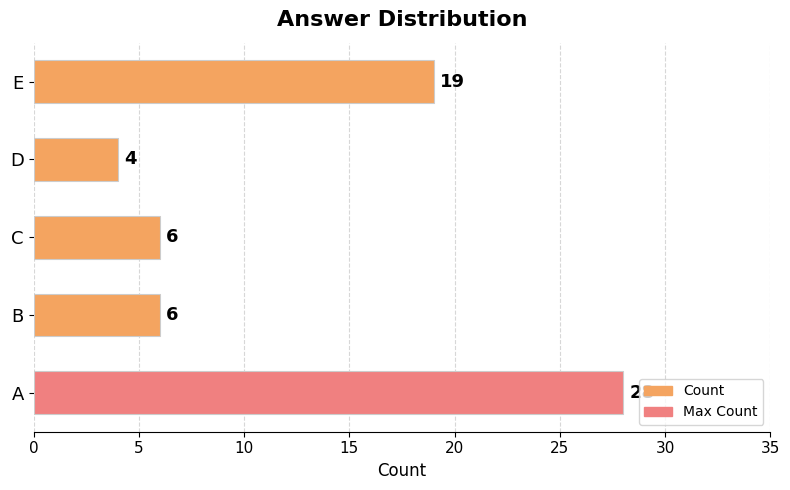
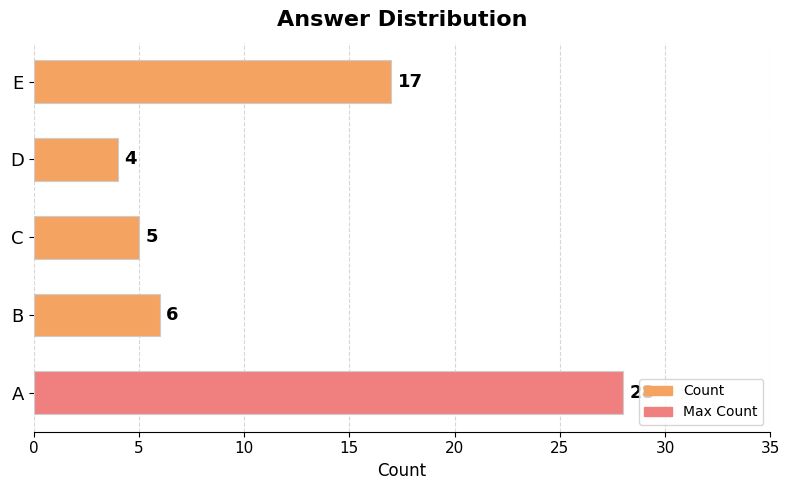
E: 19 -> 17
C: 6 -> 5
